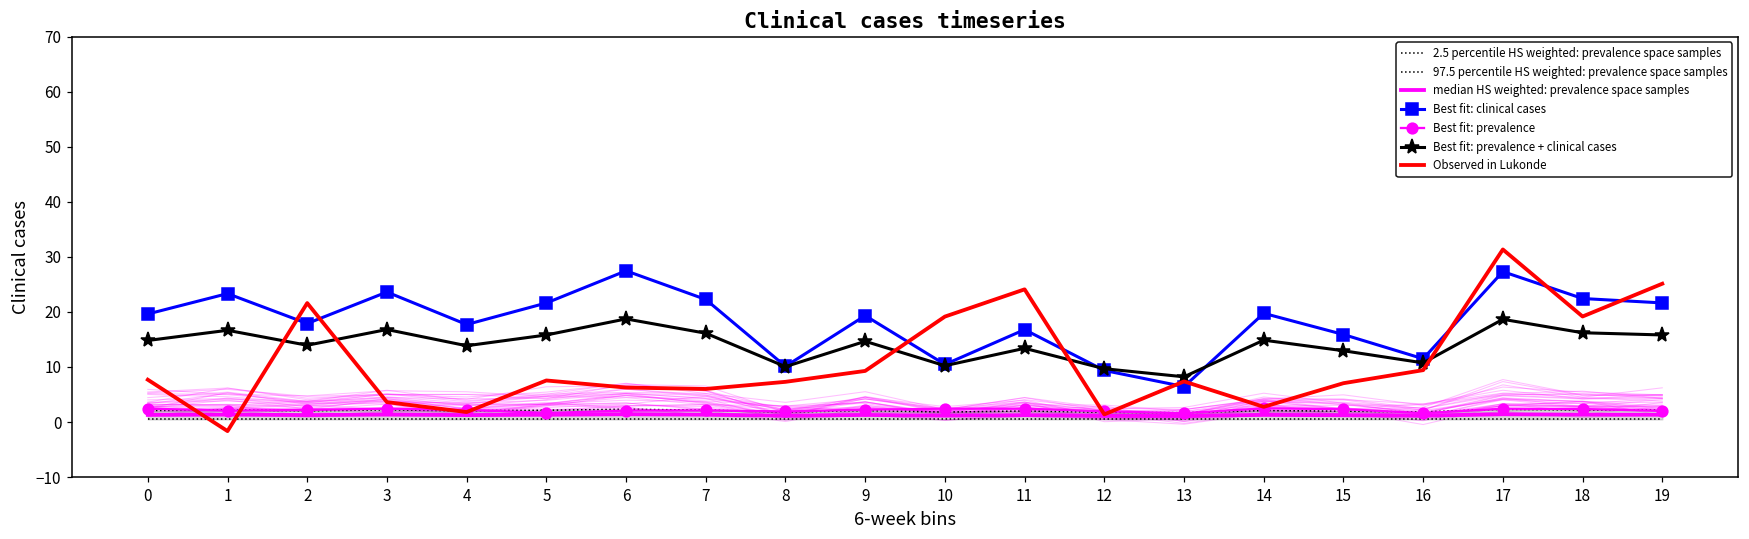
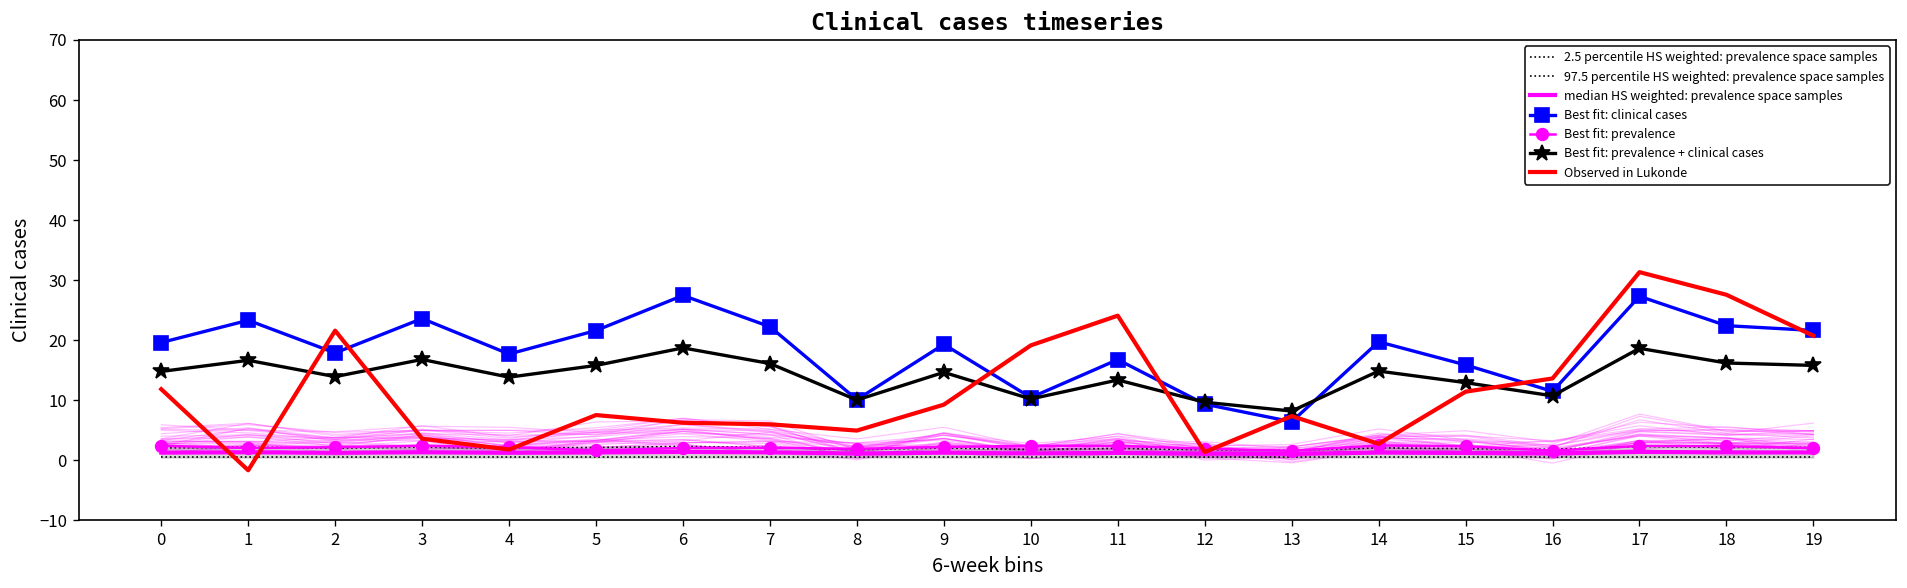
Observed in Lukonde, 0: 8 -> 12
Observed in Lukonde, 8: 7 -> 5
Observed in Lukonde, 15: 7 -> 11
Observed in Lukonde, 16: 9 -> 14
Observed in Lukonde, 18: 19 -> 28
Observed in Lukonde, 19: 25 -> 21
